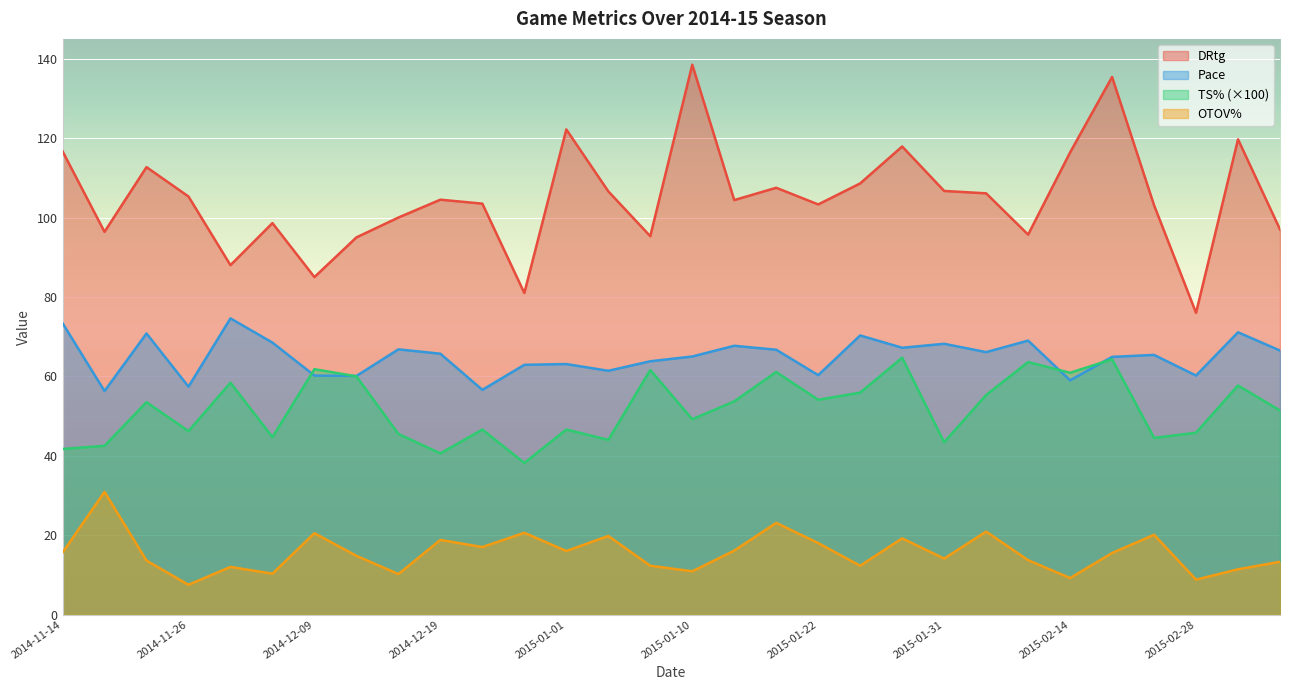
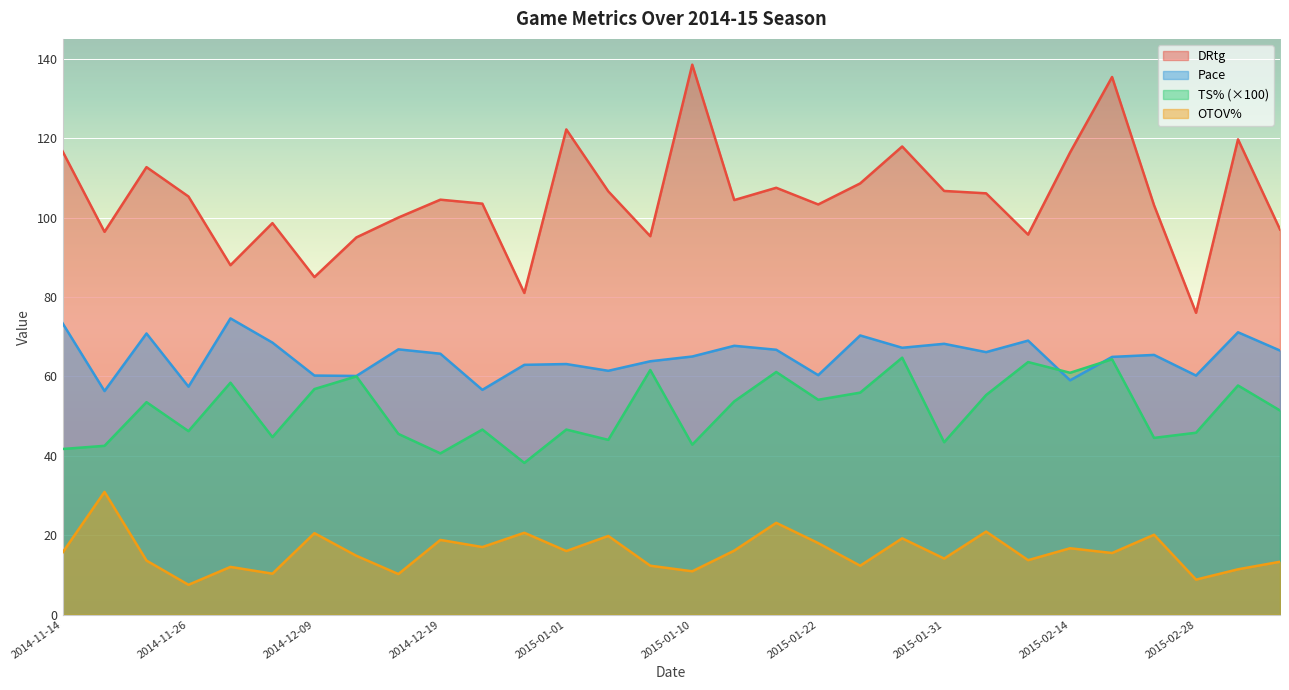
TS% (×100), 2014-12-09: 62 -> 57
TS% (×100), 2015-01-10: 49 -> 43
OTOV%, 2015-02-14: 9 -> 17
